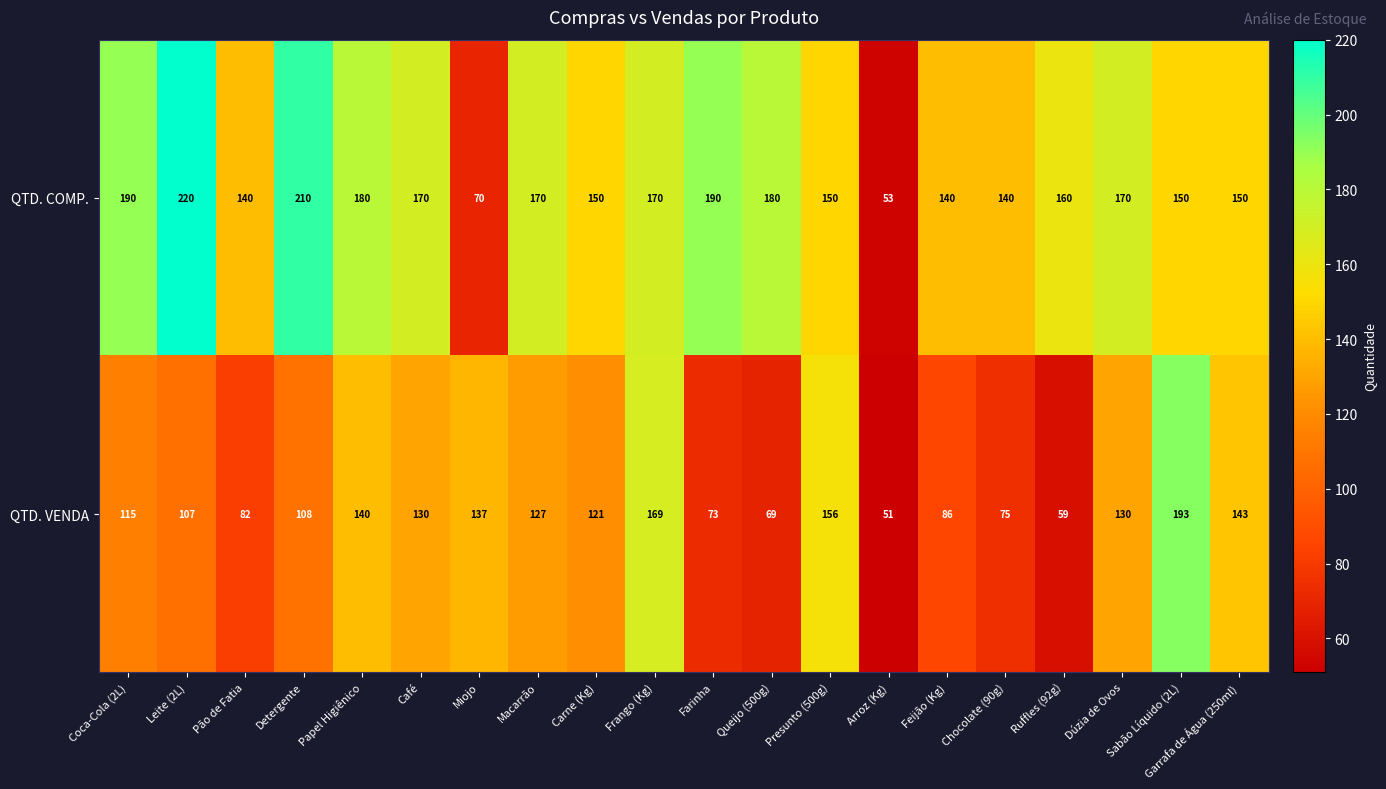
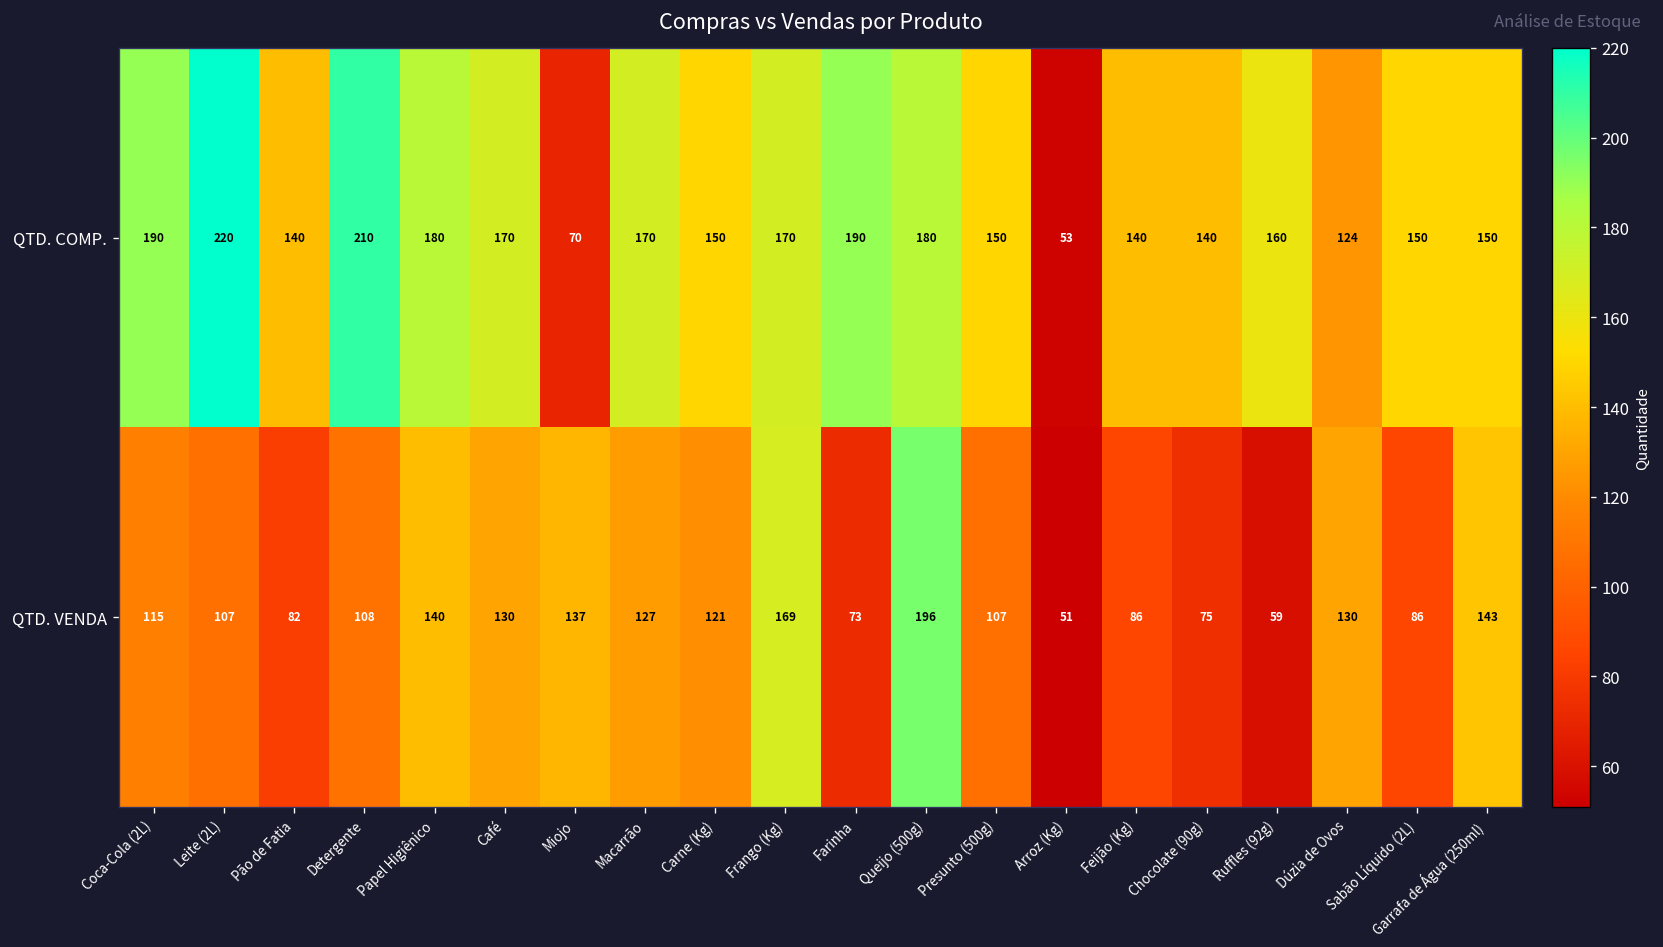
QTD. COMP., Dúzia de Ovos: 170 -> 124
QTD. VENDA, Queijo (500g): 69 -> 196
QTD. VENDA, Presunto (500g): 156 -> 107
QTD. VENDA, Sabão Líquido (2L): 193 -> 86
